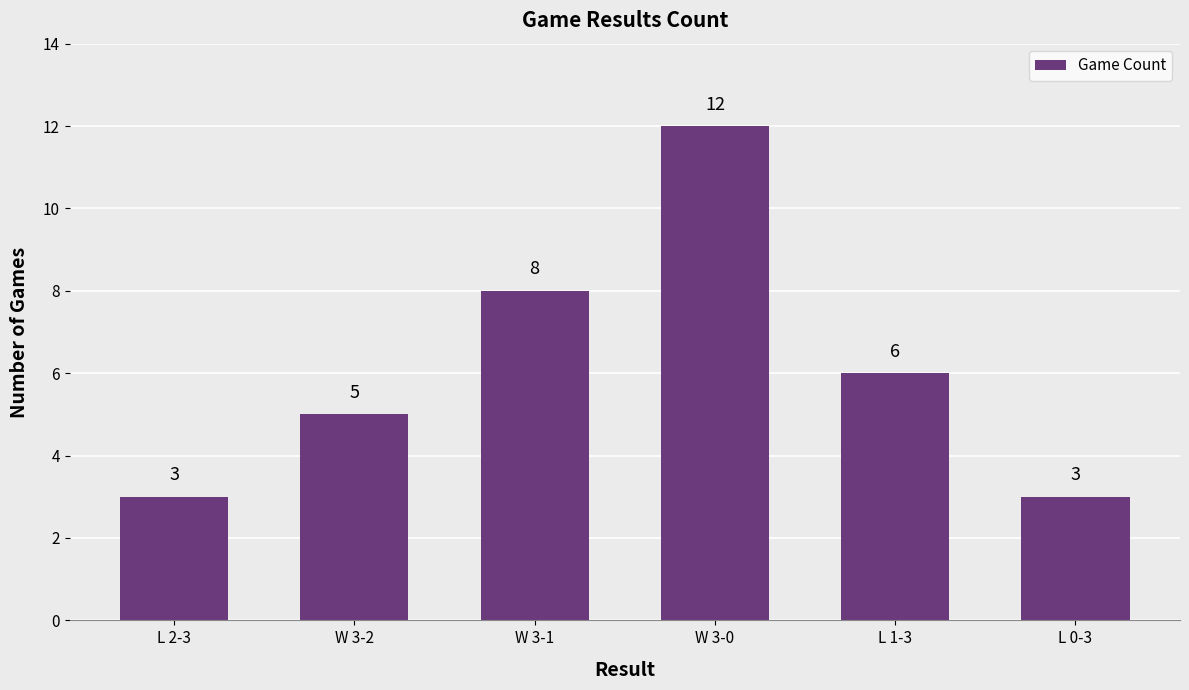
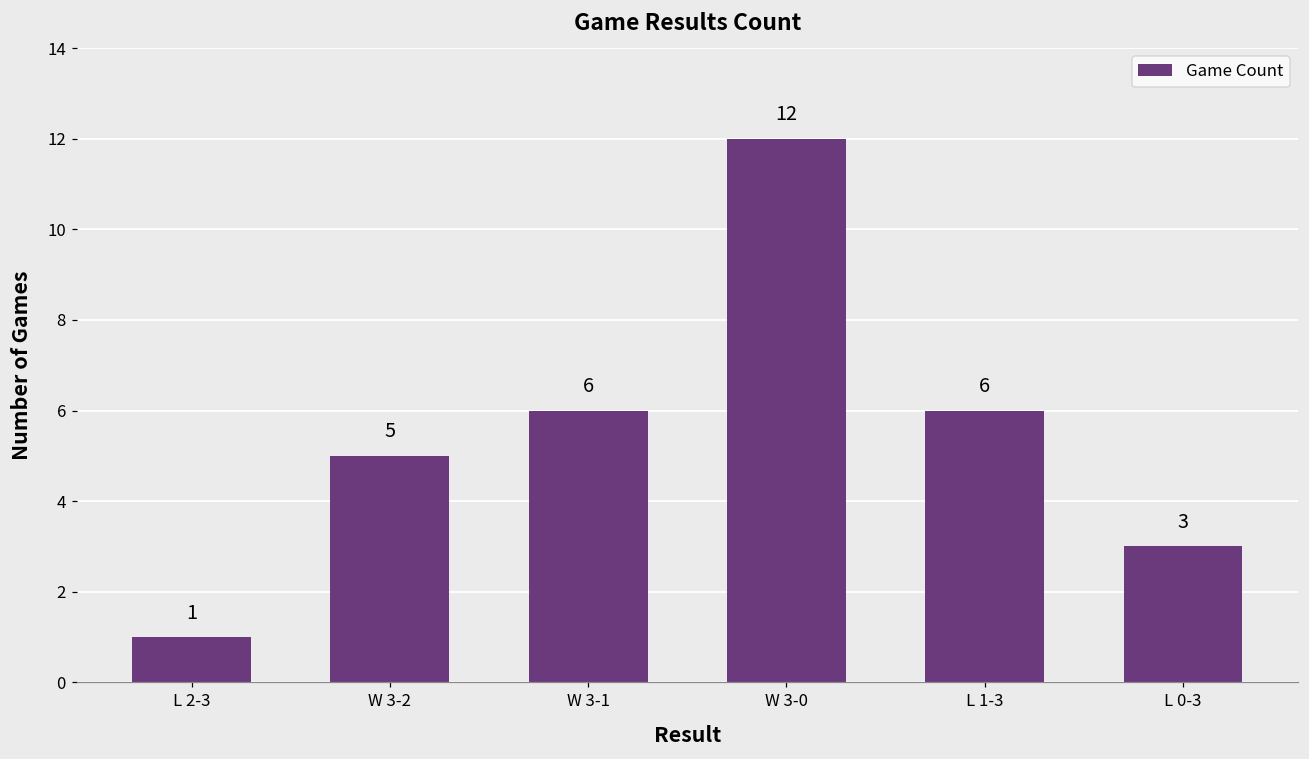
L 2-3: 3 -> 1
W 3-1: 8 -> 6
